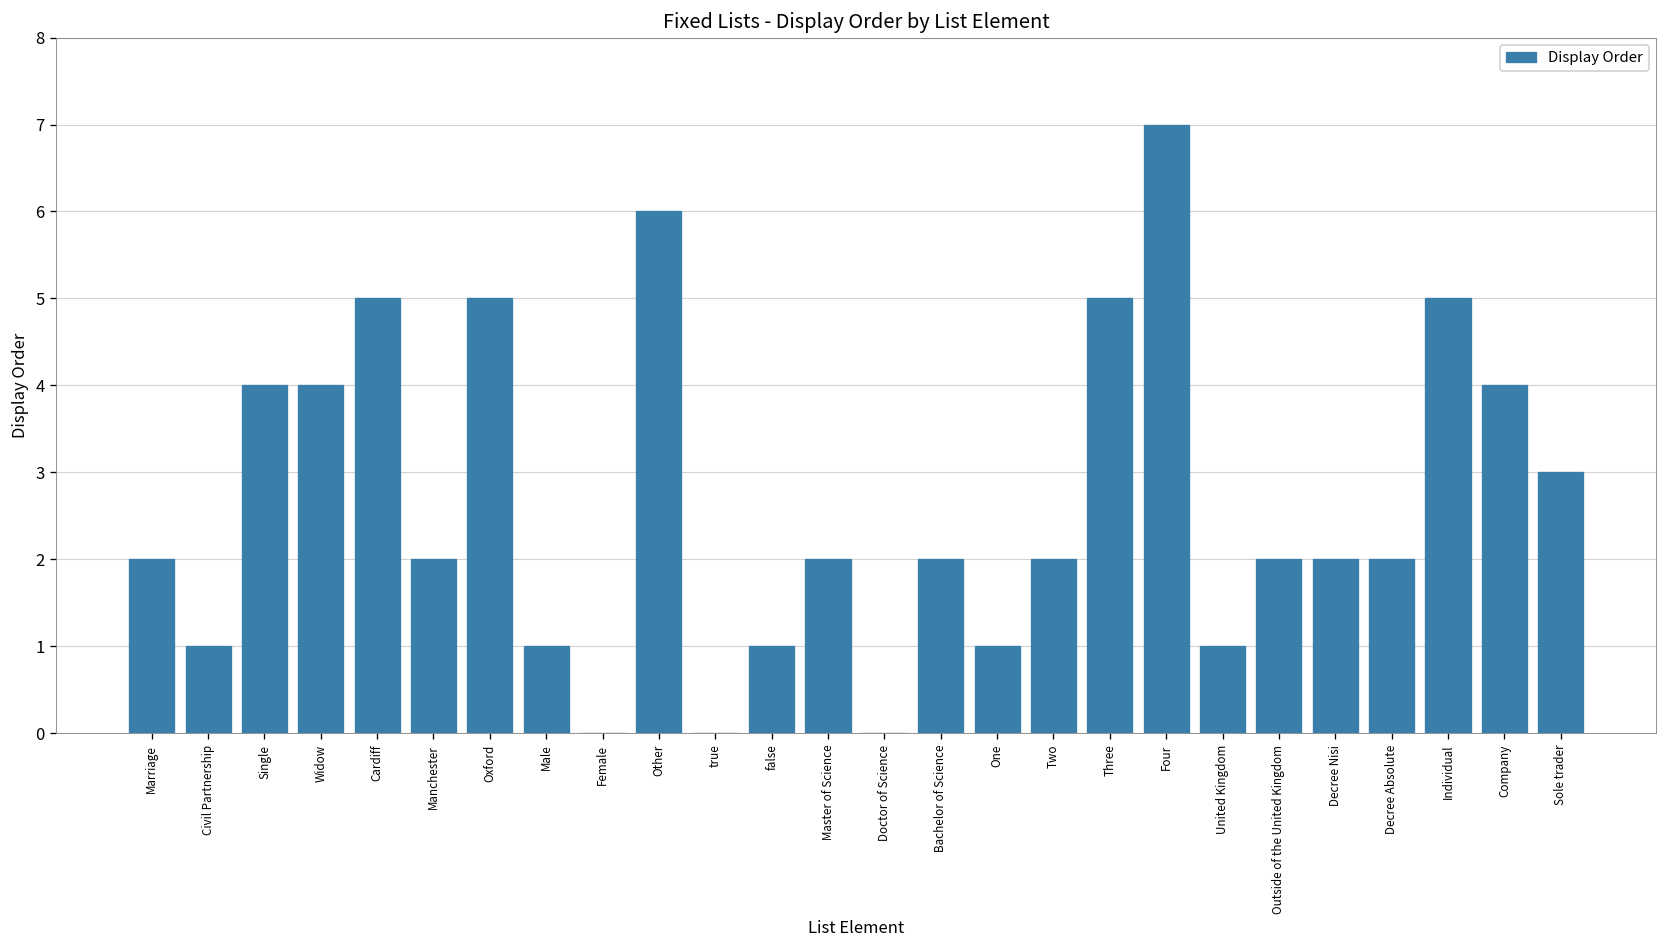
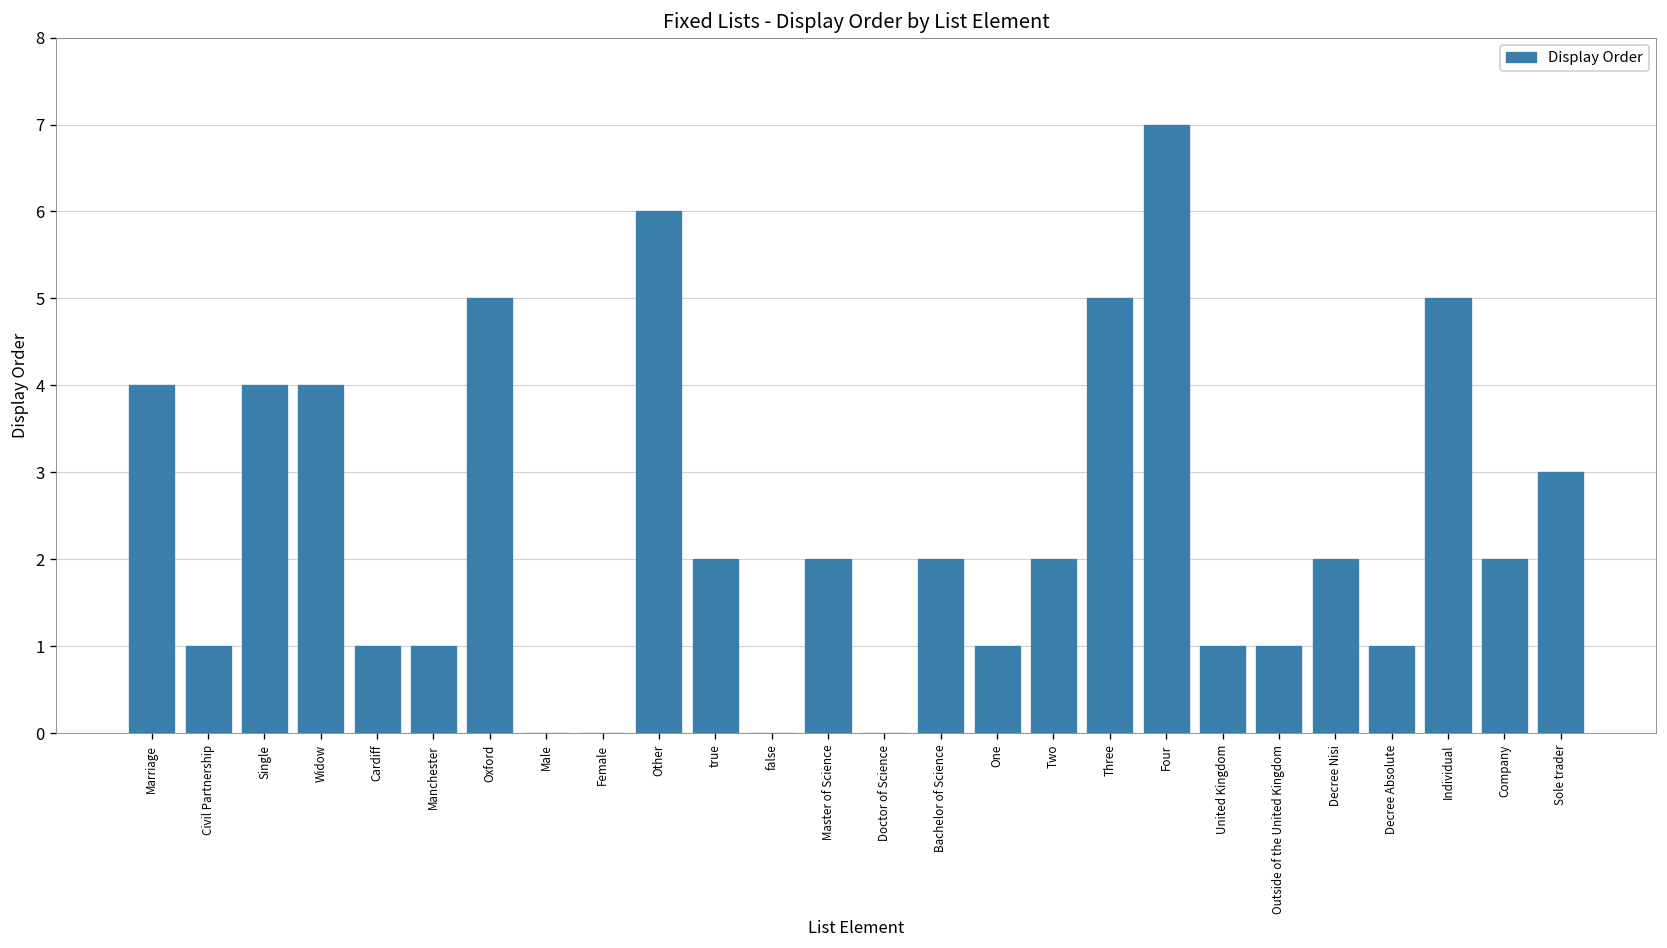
Marriage: 2 -> 4
Cardiff: 5 -> 1
Manchester: 2 -> 1
Male: 1 -> 0
true: 0 -> 2
false: 1 -> 0
Outside of the United Kingdom: 2 -> 1
Decree Absolute: 2 -> 1
Company: 4 -> 2
